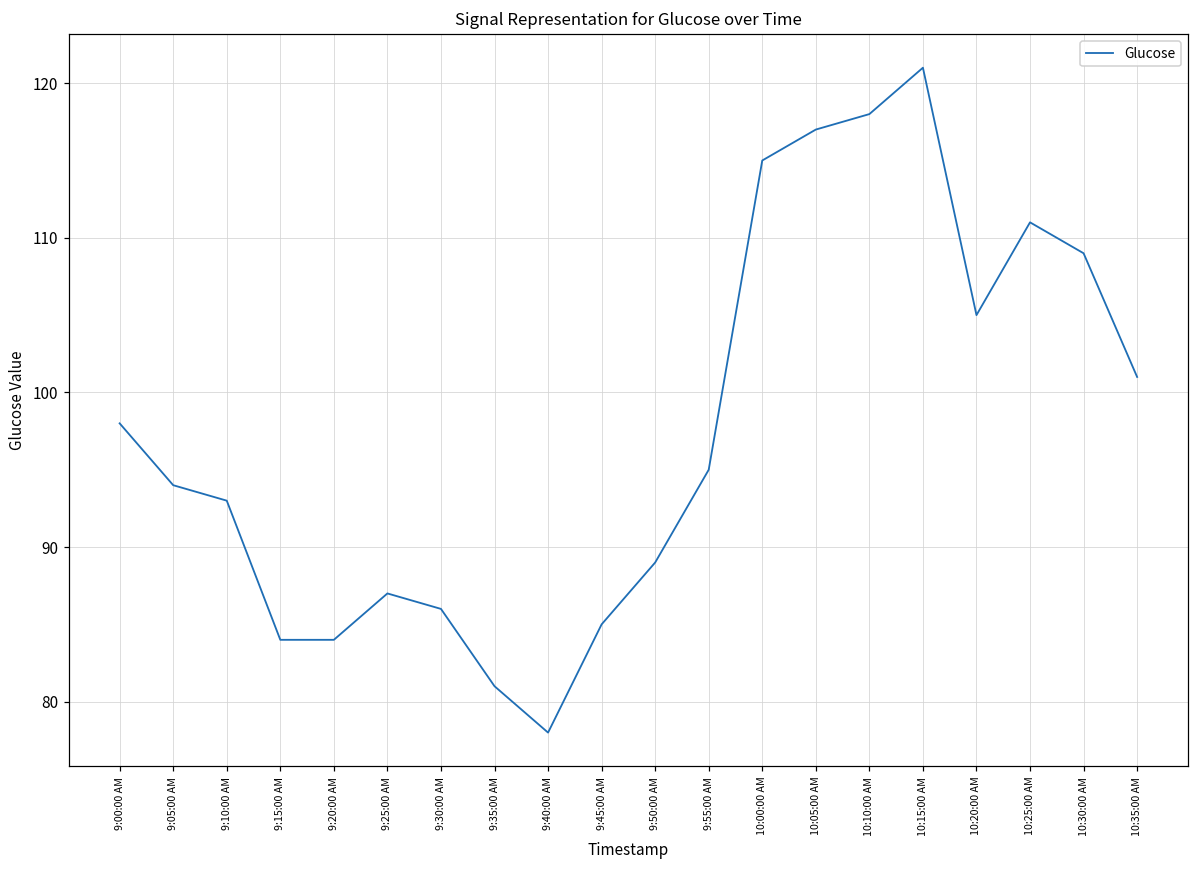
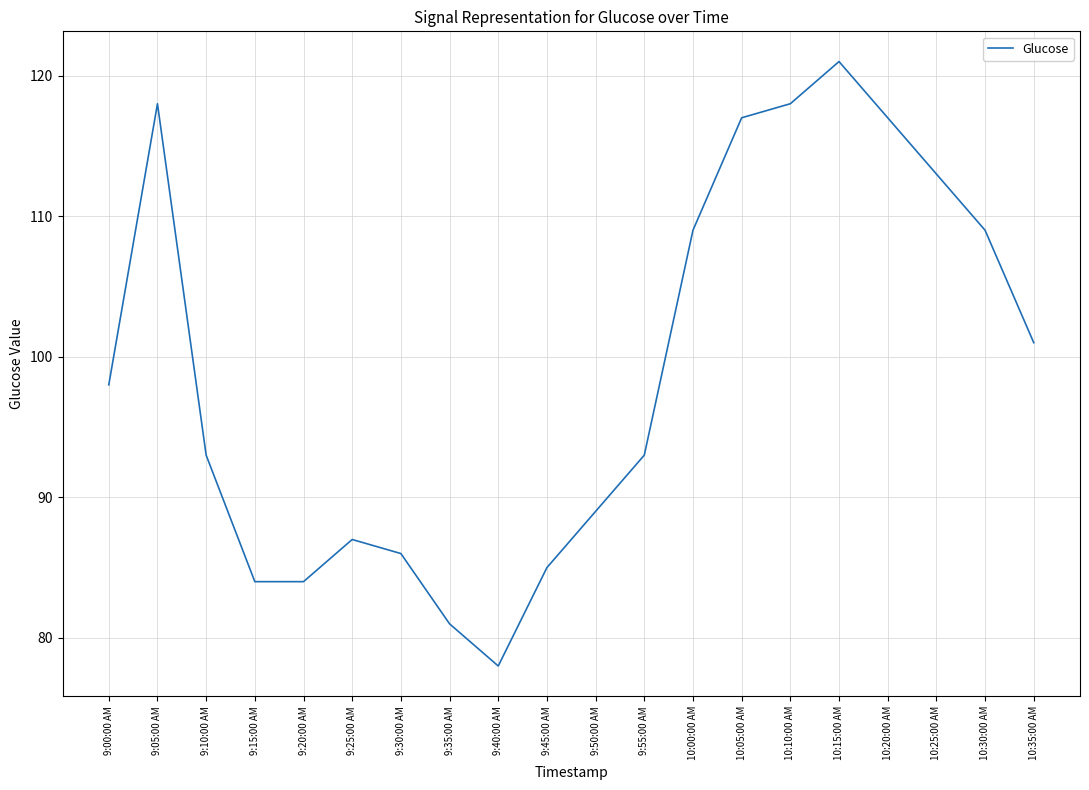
9:05:00 AM: 94 -> 118
9:55:00 AM: 95 -> 93
10:00:00 AM: 115 -> 109
10:20:00 AM: 105 -> 117
10:25:00 AM: 111 -> 113
